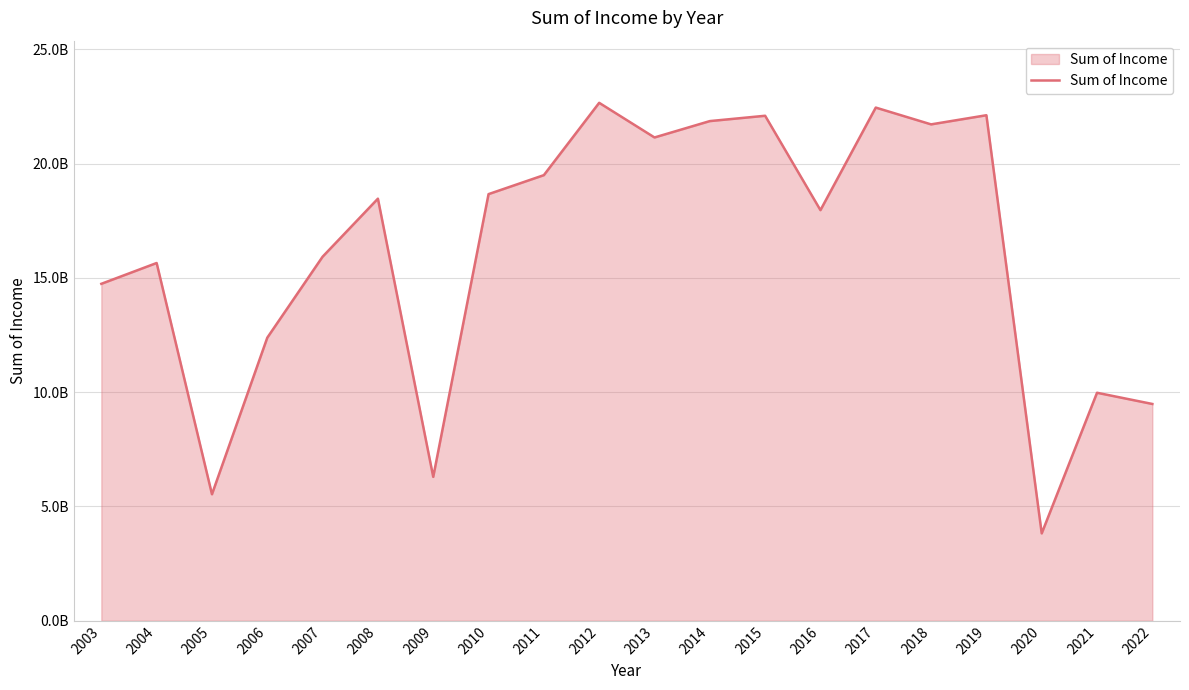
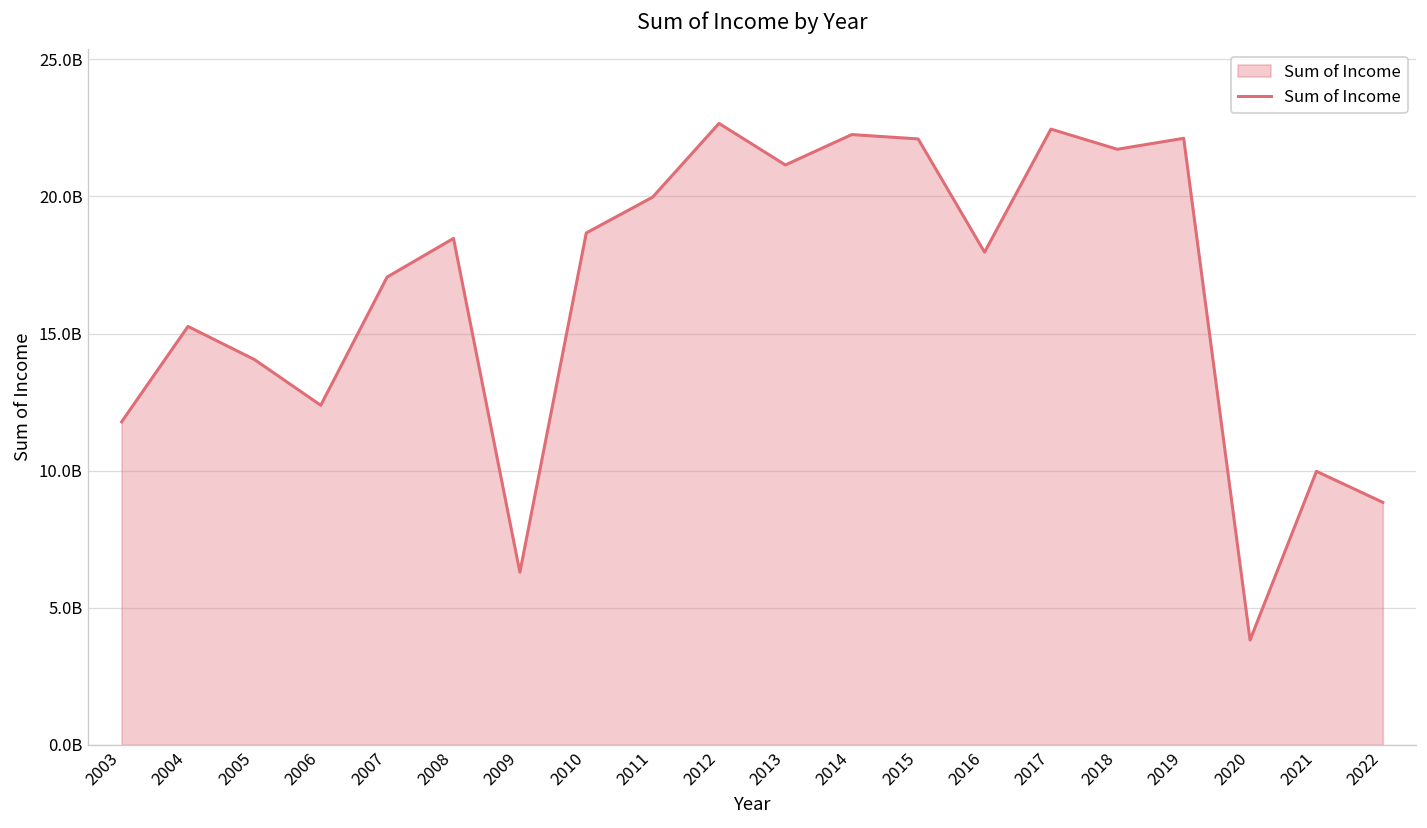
2003: 14700000000 -> 11800000000
2004: 15700000000 -> 15300000000
2005: 5500000000 -> 14100000000
2007: 15900000000 -> 17100000000
2011: 19500000000 -> 20000000000
2014: 21900000000 -> 22300000000
2022: 9500000000 -> 8800000000
